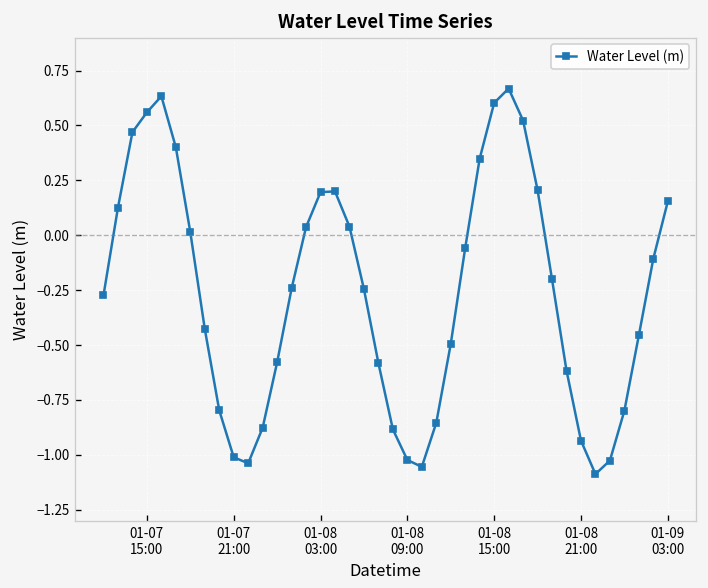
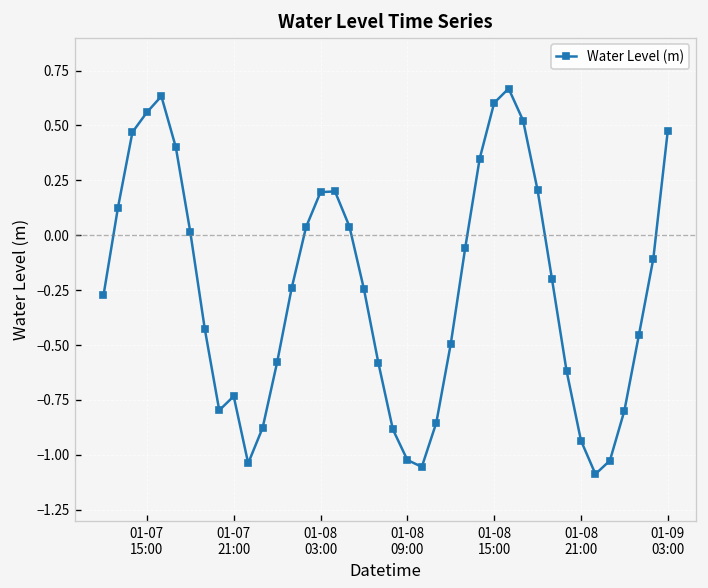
01-07 21:00: -1.01 -> -0.73
01-09 03:00: 0.15 -> 0.48
